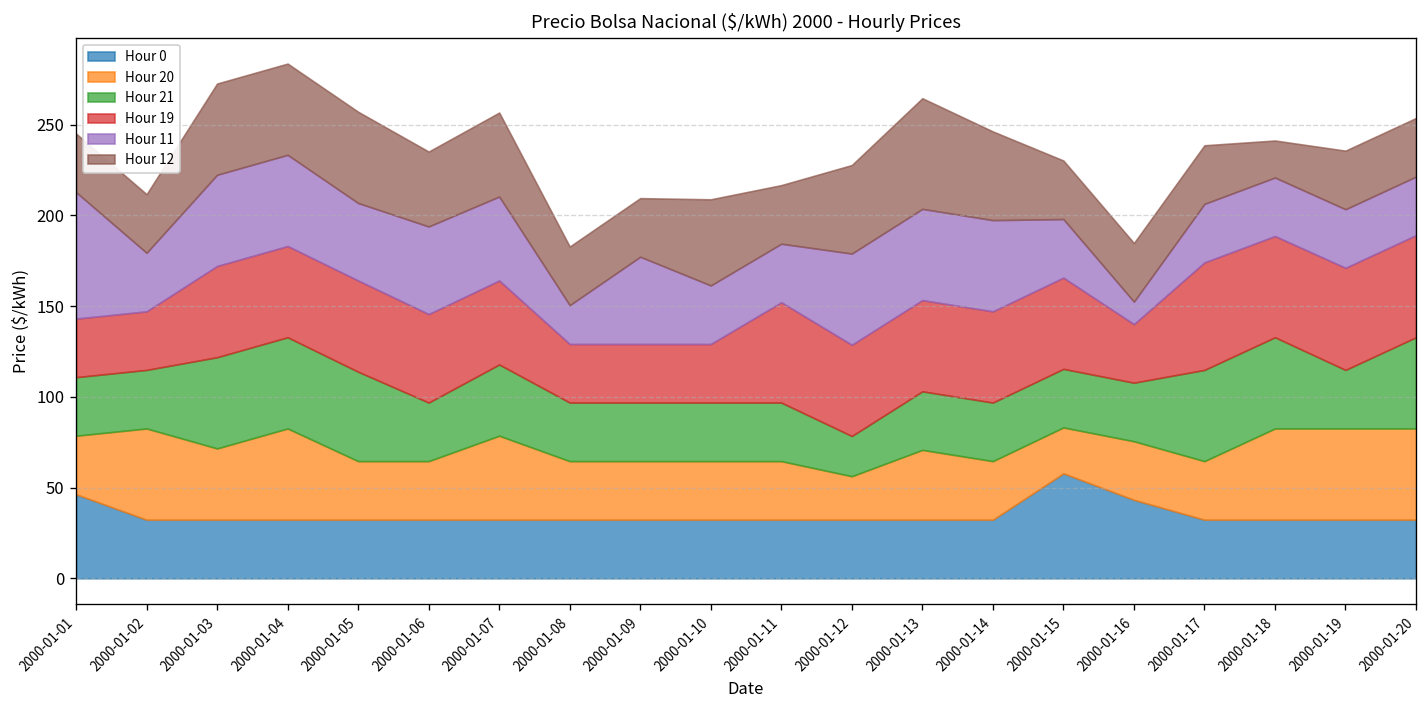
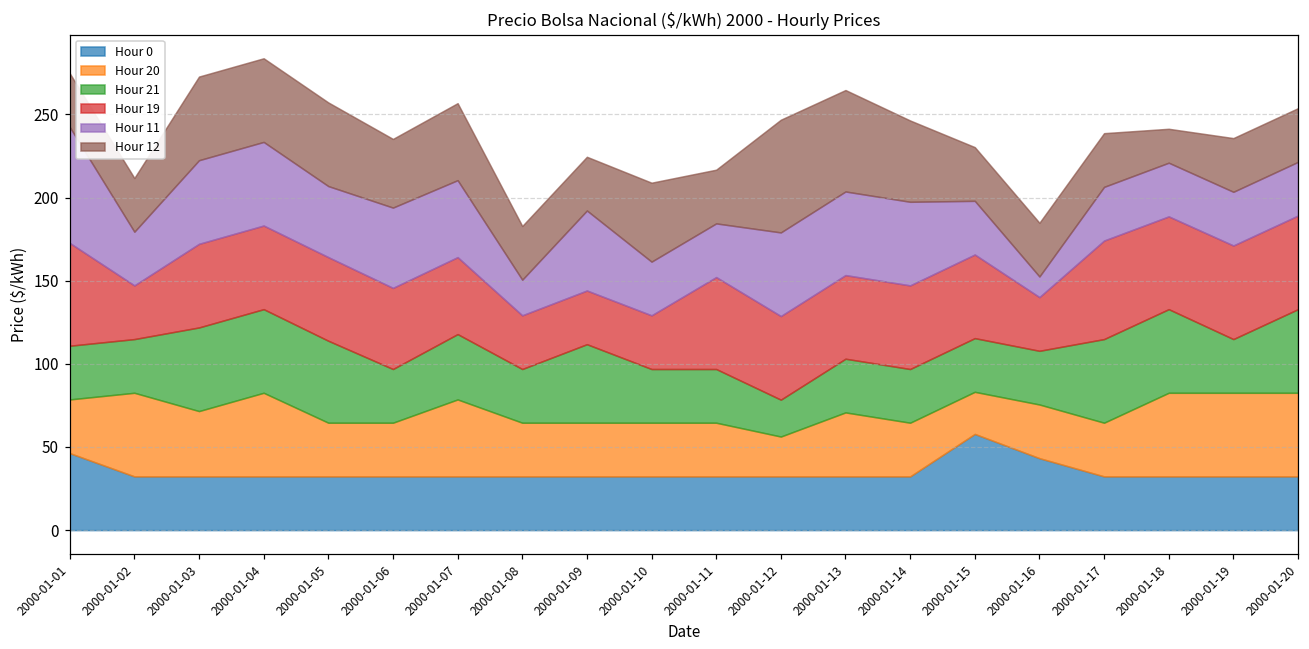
Hour 19, 2000-01-01: 32 -> 62
Hour 21, 2000-01-09: 32 -> 47
Hour 12, 2000-01-12: 49 -> 68
